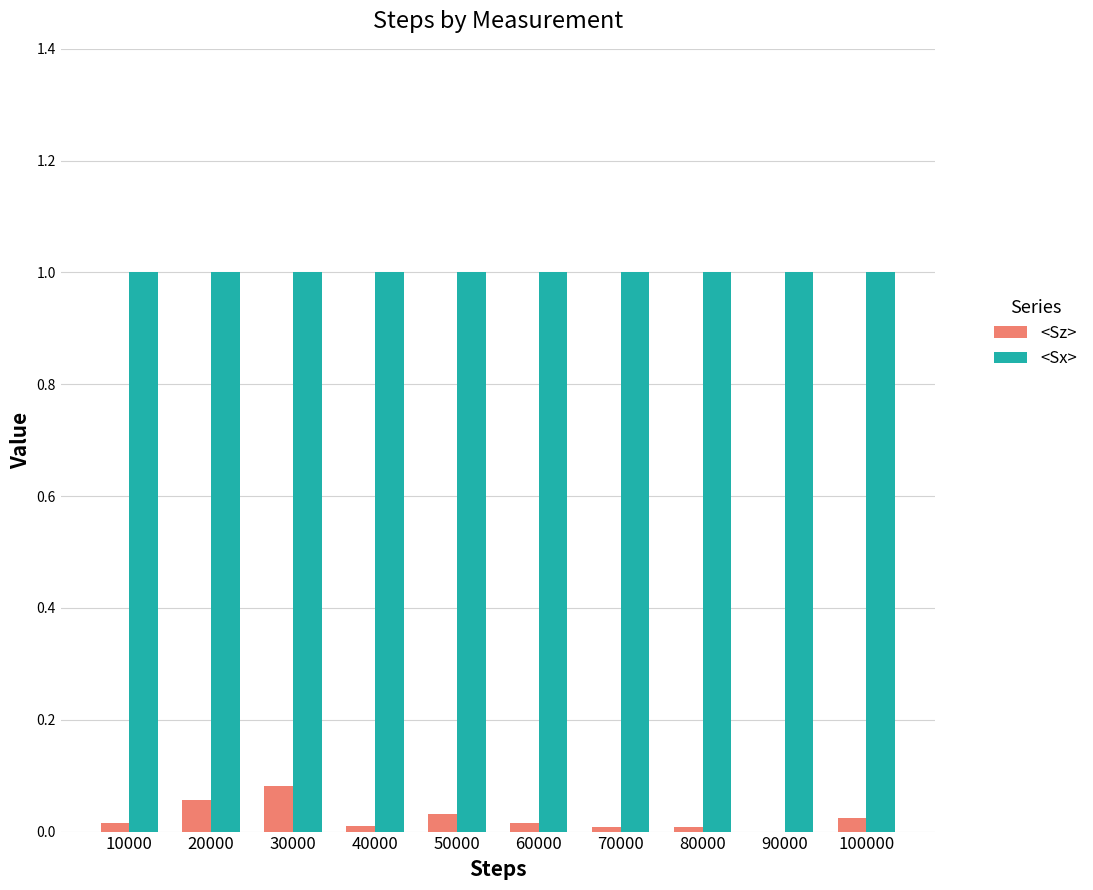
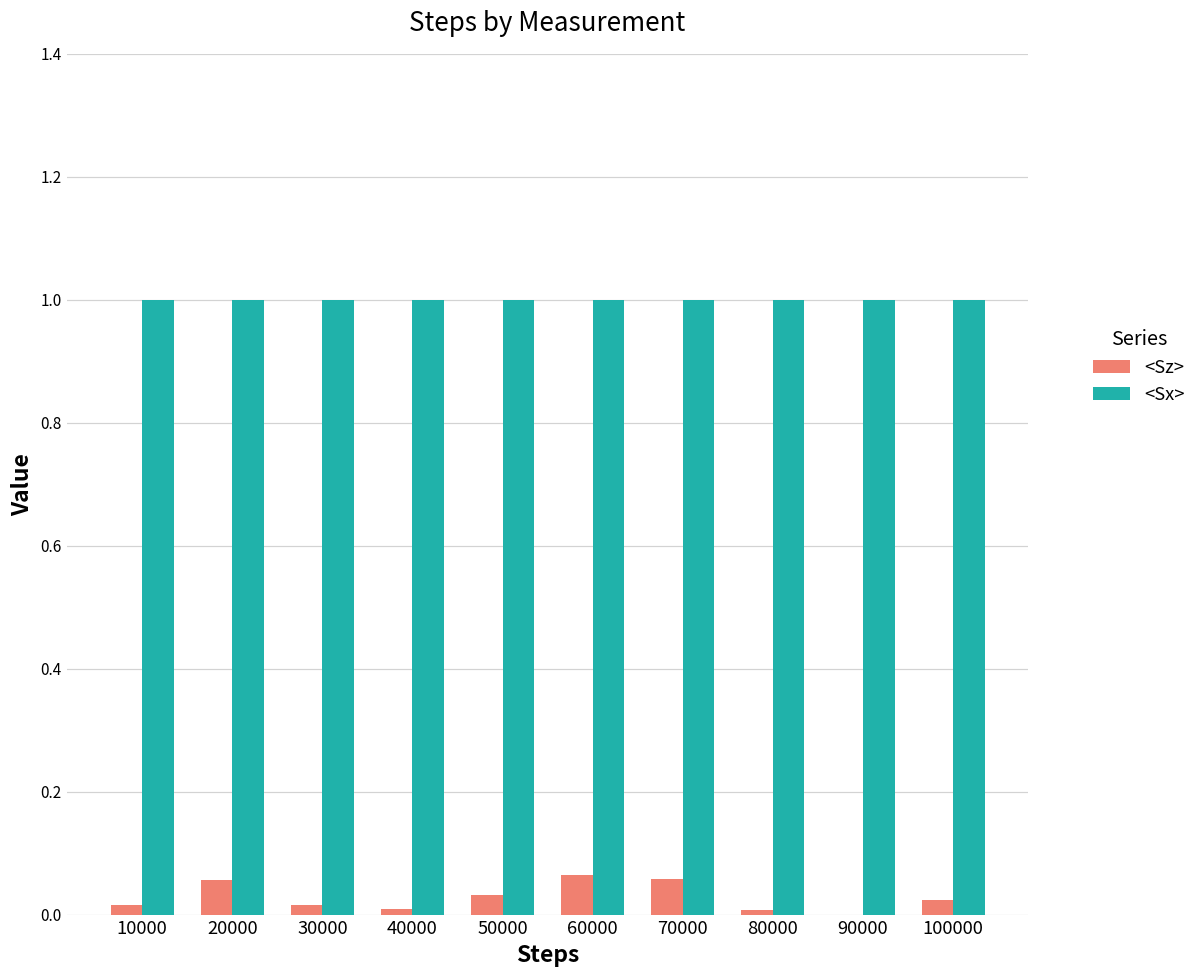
<Sz>, 30000: 0.08 -> 0.02
<Sz>, 60000: 0.02 -> 0.06
<Sz>, 70000: 0.01 -> 0.06
